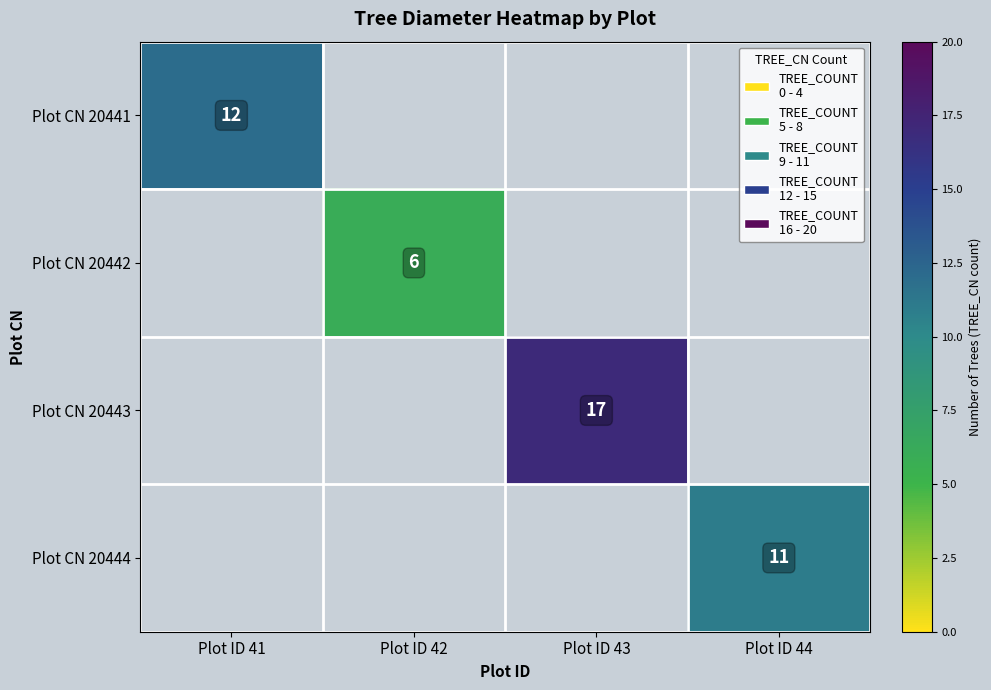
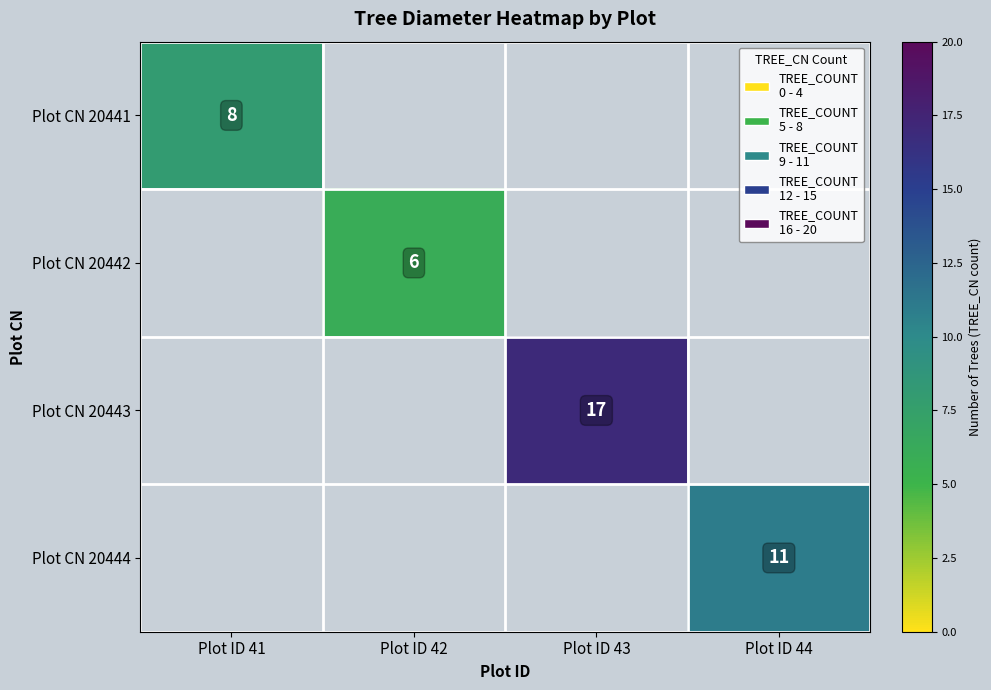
Plot CN 20441, Plot ID 41: 12 -> 8
